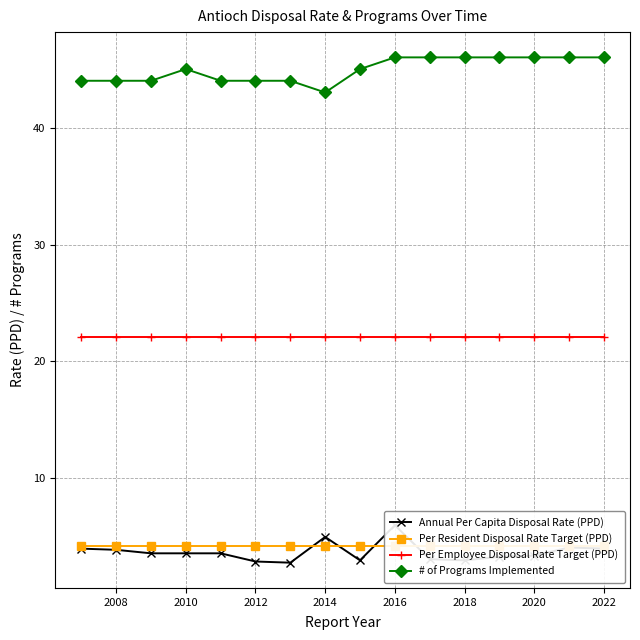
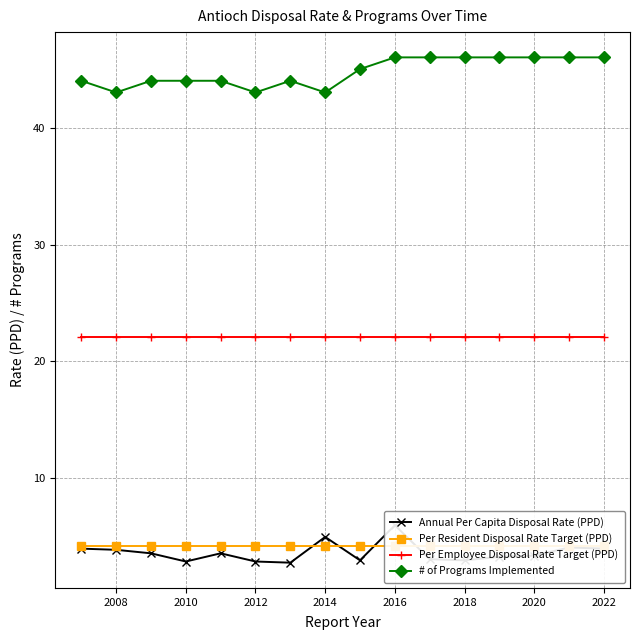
# of Programs Implemented, 2008: 44 -> 43
Annual Per Capita Disposal Rate (PPD), 2010: 3.6 -> 2.9
# of Programs Implemented, 2010: 45 -> 44
# of Programs Implemented, 2012: 44 -> 43
